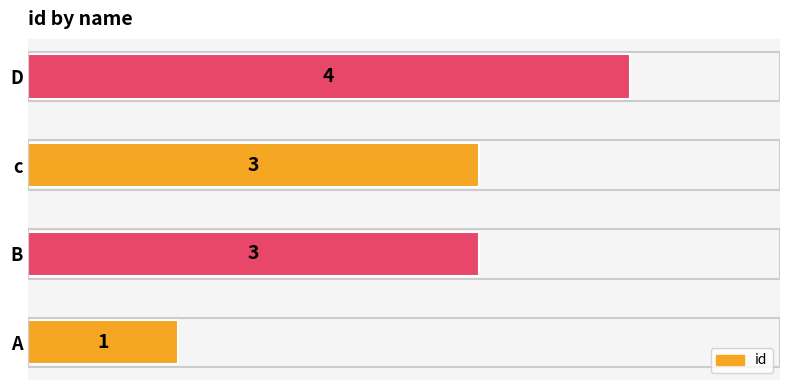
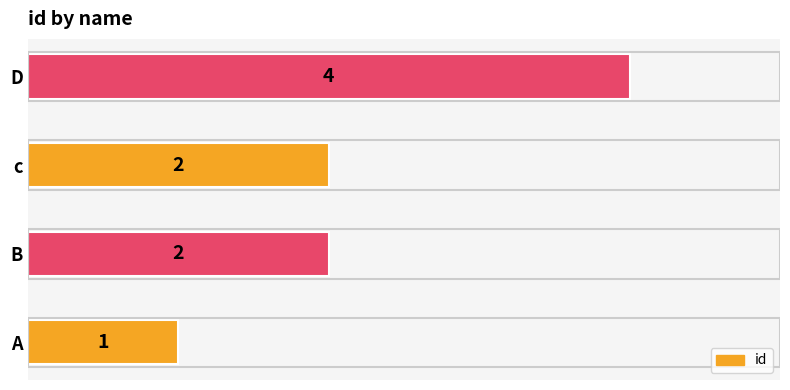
c: 3 -> 2
B: 3 -> 2
